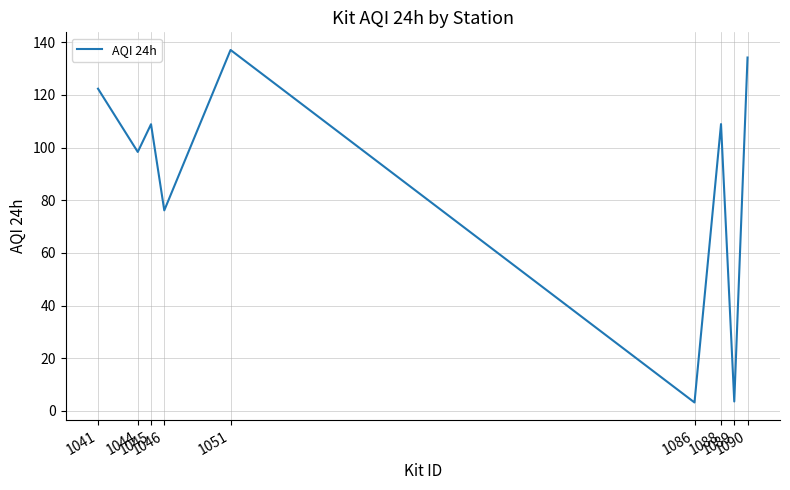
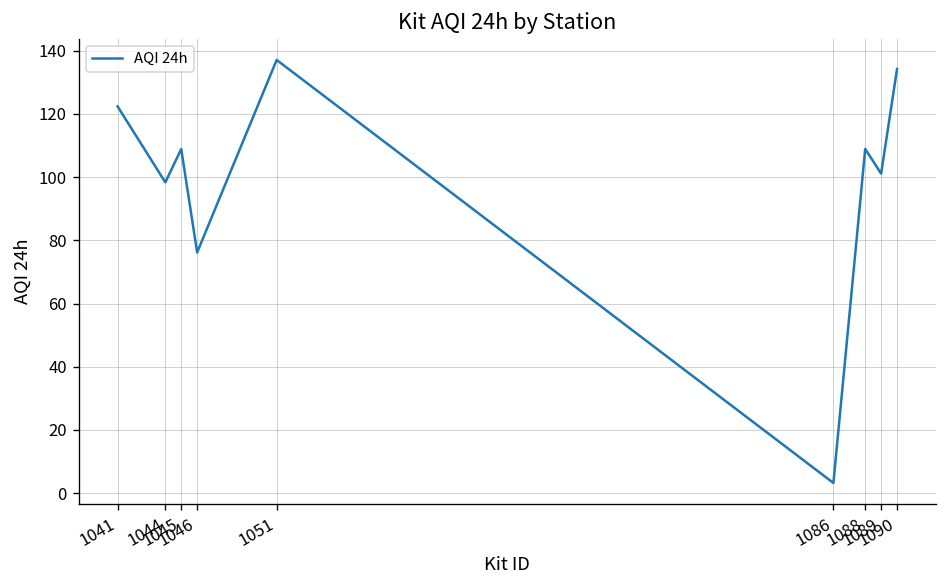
1089: 4 -> 101
